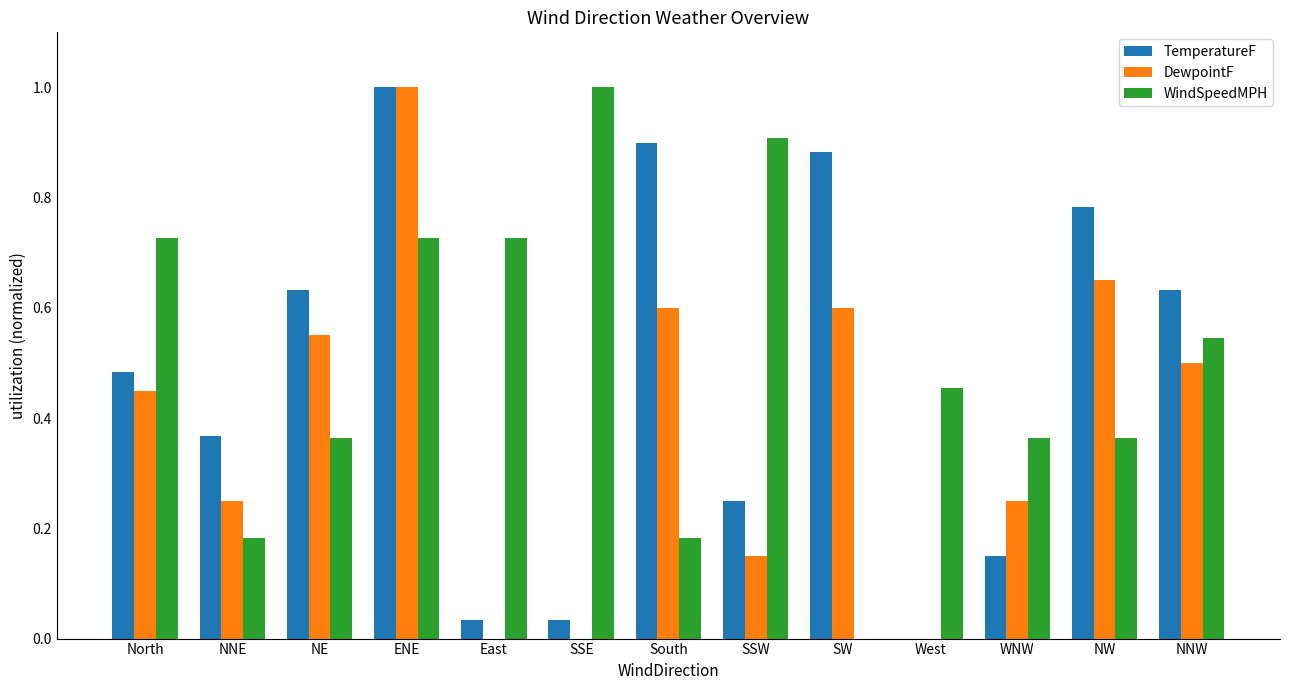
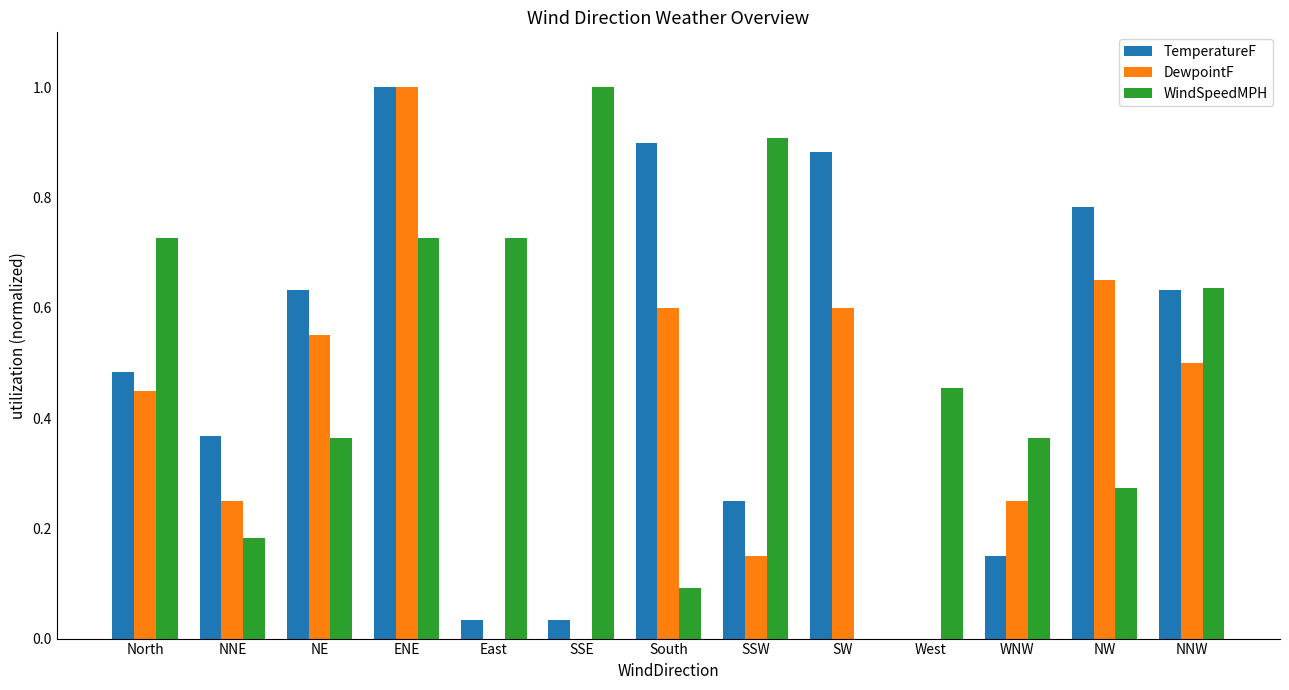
WindSpeedMPH, South: 0.18 -> 0.09
WindSpeedMPH, NW: 0.36 -> 0.27
WindSpeedMPH, NNW: 0.55 -> 0.64
